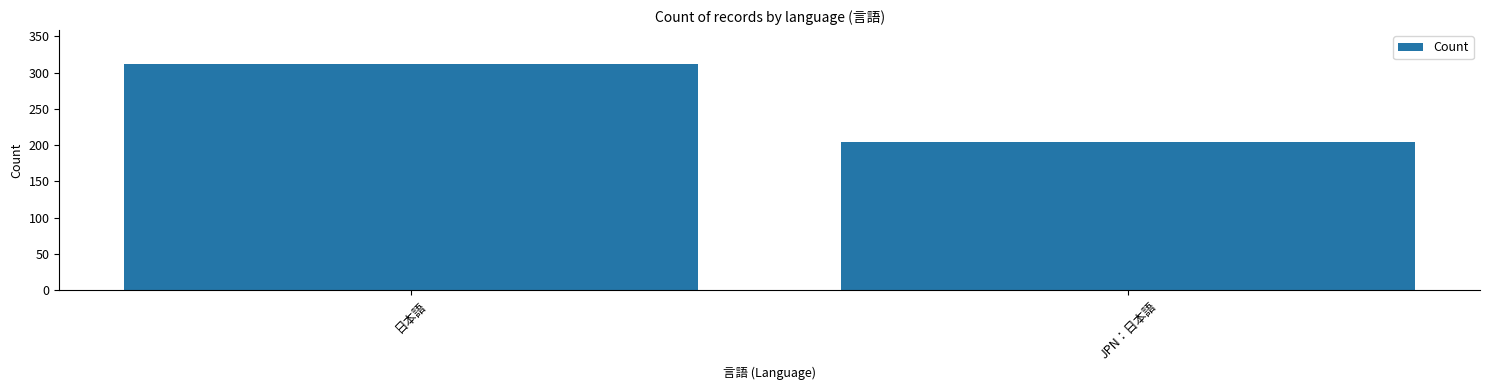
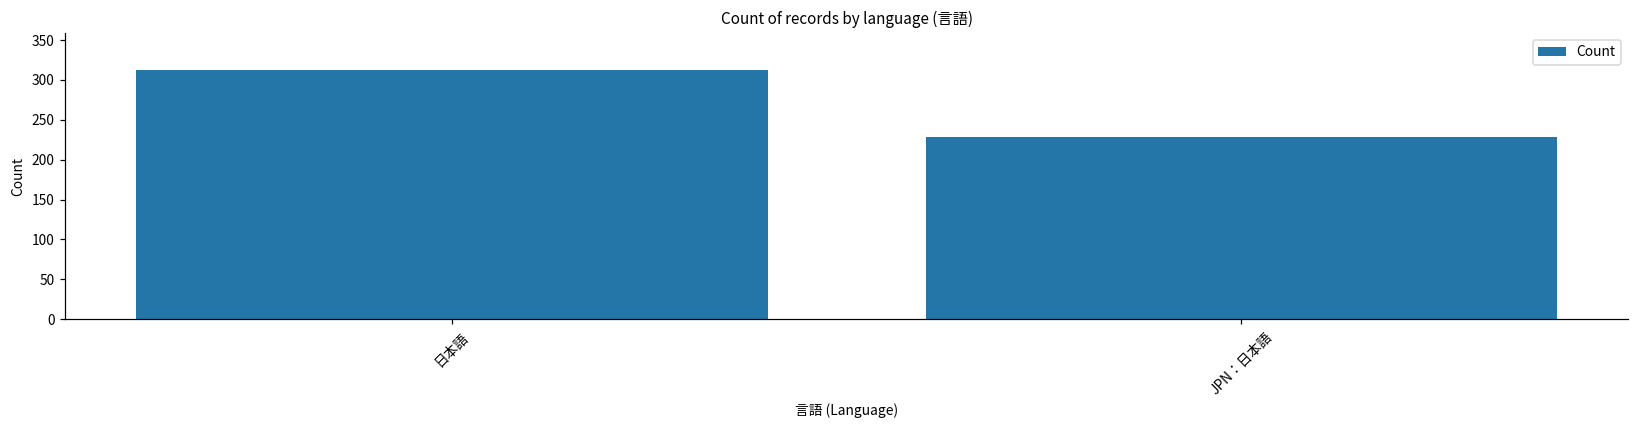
JPN：日本語: 200 -> 230
